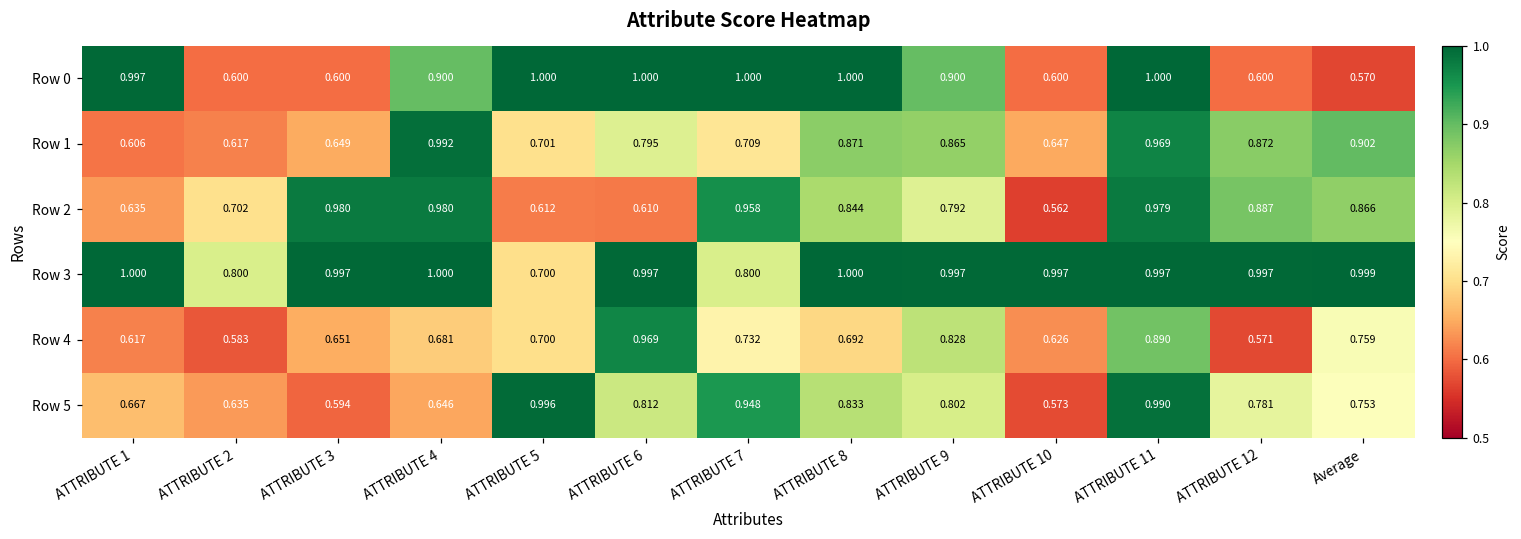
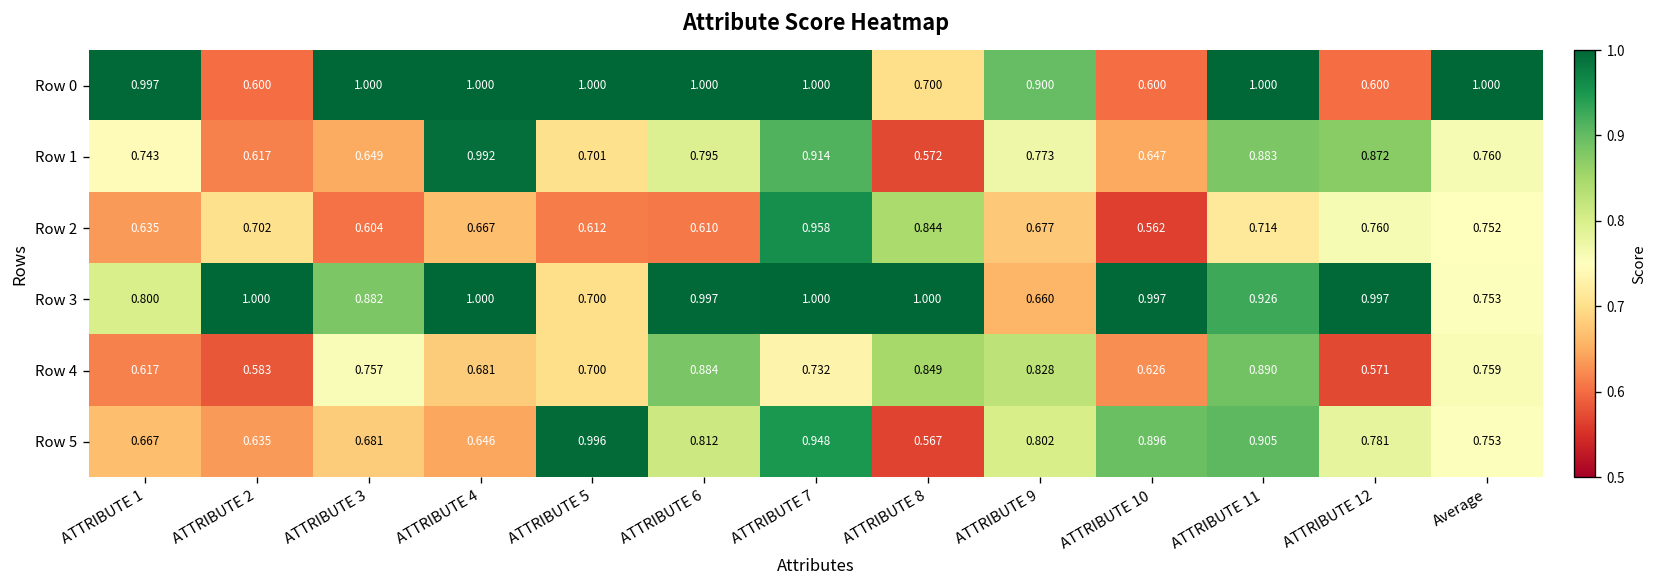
Row 0, ATTRIBUTE 3: 0.600 -> 1.000
Row 0, ATTRIBUTE 4: 0.900 -> 1.000
Row 0, ATTRIBUTE 8: 1.000 -> 0.700
Row 0, Average: 0.570 -> 1.000
Row 1, ATTRIBUTE 1: 0.606 -> 0.743
Row 1, ATTRIBUTE 7: 0.709 -> 0.914
Row 1, ATTRIBUTE 8: 0.871 -> 0.572
Row 1, ATTRIBUTE 9: 0.865 -> 0.773
Row 1, ATTRIBUTE 11: 0.969 -> 0.883
Row 1, Average: 0.902 -> 0.760
Row 2, ATTRIBUTE 3: 0.980 -> 0.604
Row 2, ATTRIBUTE 4: 0.980 -> 0.667
Row 2, ATTRIBUTE 9: 0.792 -> 0.677
Row 2, ATTRIBUTE 11: 0.979 -> 0.714
Row 2, ATTRIBUTE 12: 0.887 -> 0.760
Row 2, Average: 0.866 -> 0.752
Row 3, ATTRIBUTE 1: 1.000 -> 0.800
Row 3, ATTRIBUTE 2: 0.800 -> 1.000
Row 3, ATTRIBUTE 3: 0.997 -> 0.882
Row 3, ATTRIBUTE 7: 0.800 -> 1.000
Row 3, ATTRIBUTE 9: 0.997 -> 0.660
Row 3, ATTRIBUTE 11: 0.997 -> 0.926
Row 3, Average: 0.999 -> 0.753
Row 4, ATTRIBUTE 3: 0.651 -> 0.757
Row 4, ATTRIBUTE 6: 0.969 -> 0.884
Row 4, ATTRIBUTE 8: 0.692 -> 0.849
Row 5, ATTRIBUTE 3: 0.594 -> 0.681
Row 5, ATTRIBUTE 8: 0.833 -> 0.567
Row 5, ATTRIBUTE 10: 0.573 -> 0.896
Row 5, ATTRIBUTE 11: 0.990 -> 0.905
